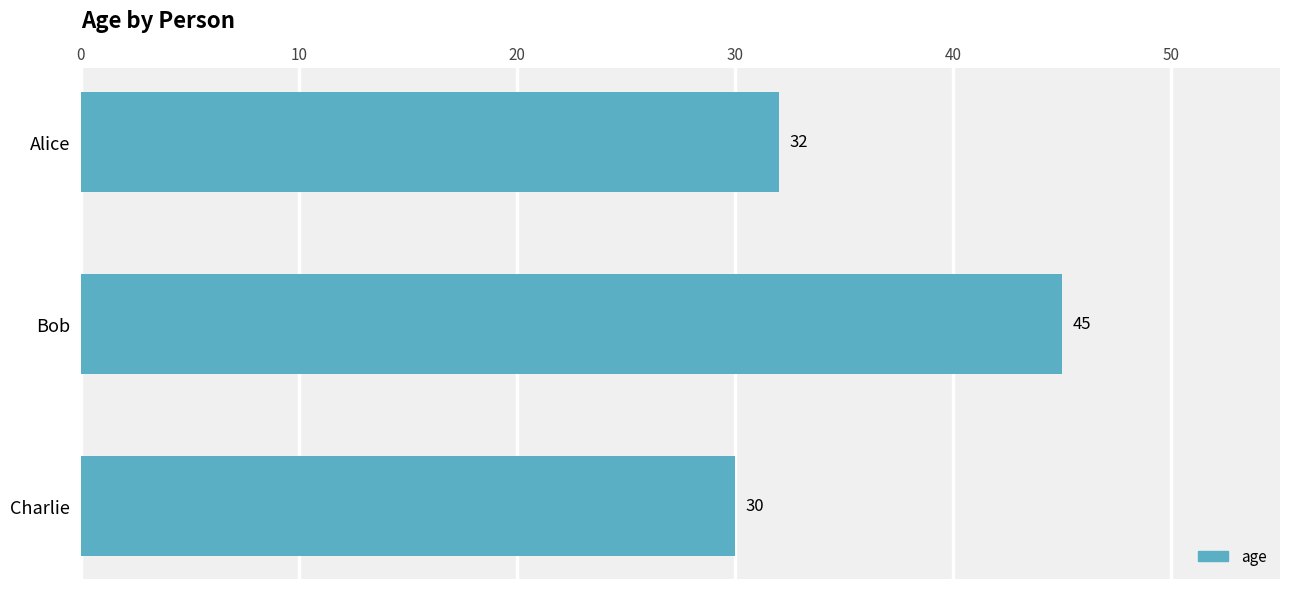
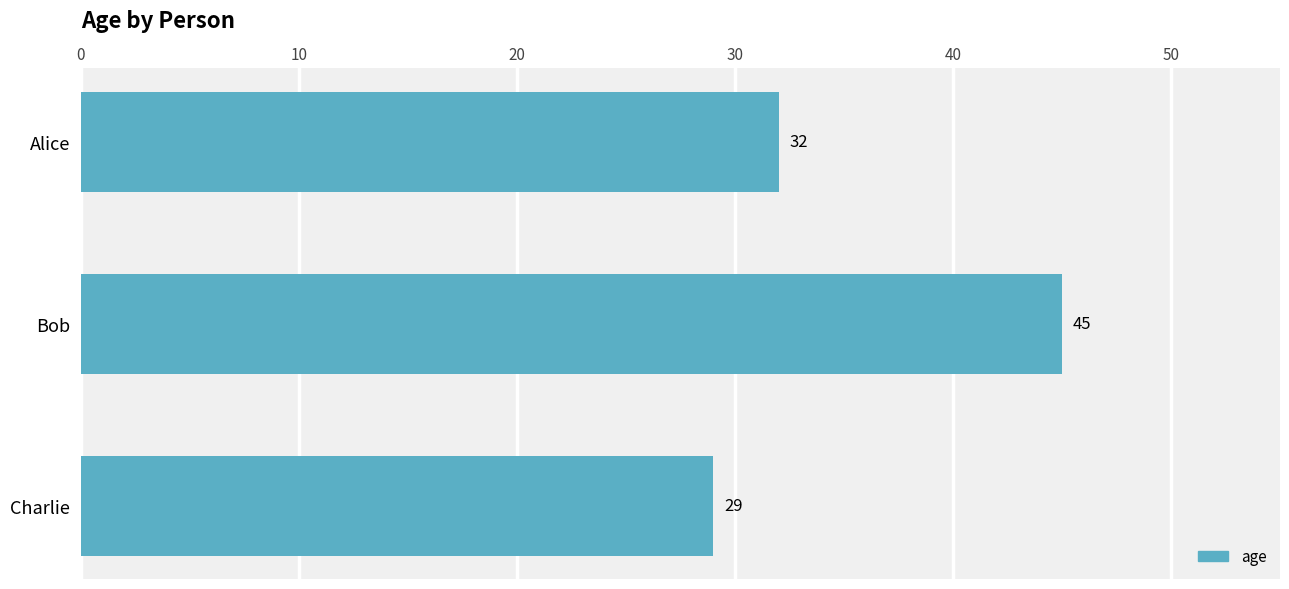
Charlie: 30 -> 29
